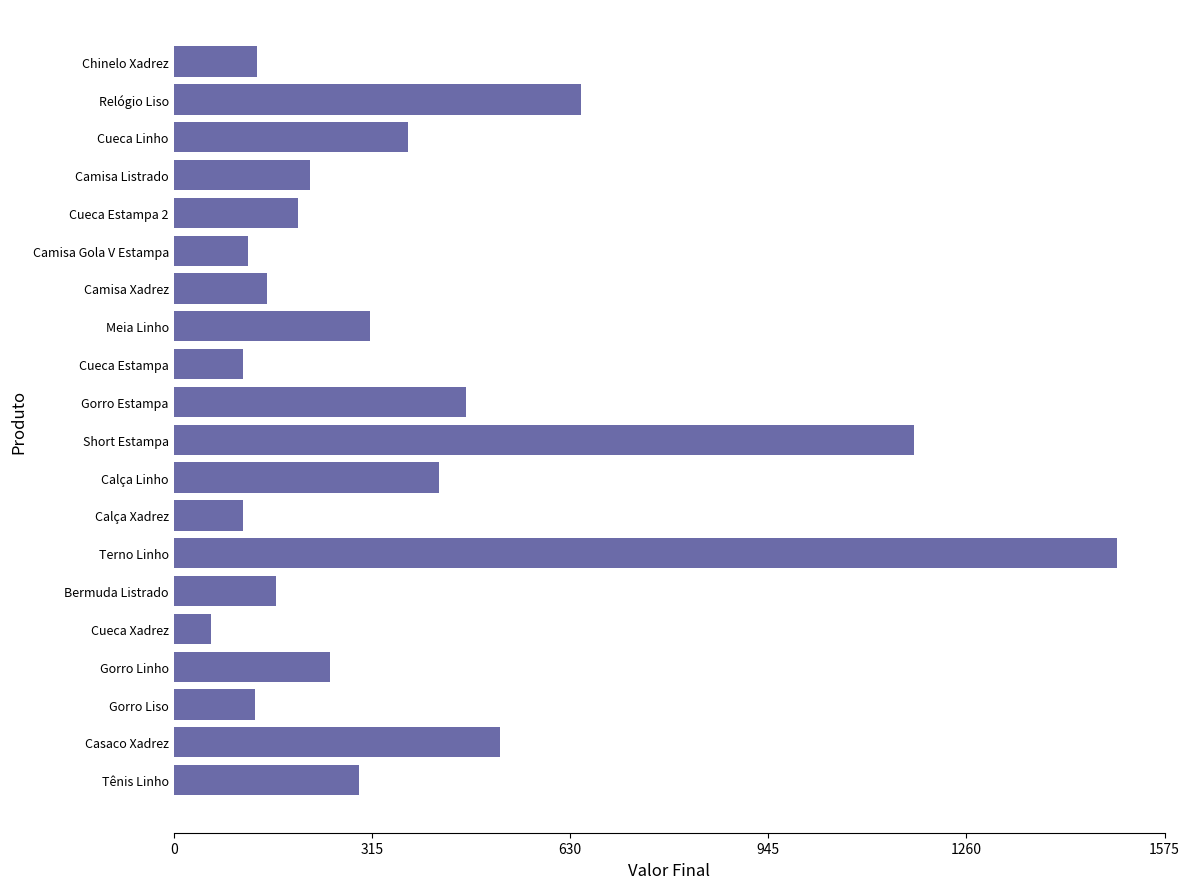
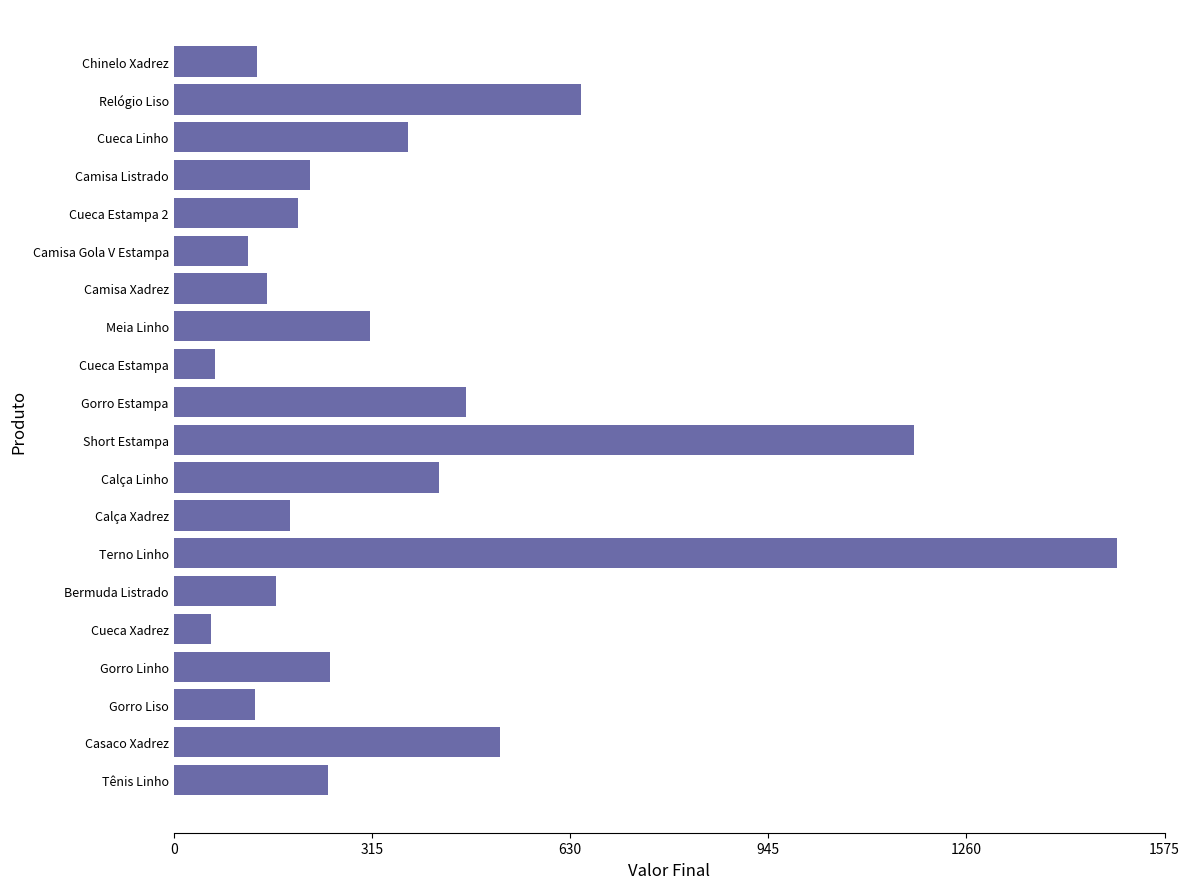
Cueca Estampa: 110 -> 70
Calça Xadrez: 110 -> 190
Tênis Linho: 290 -> 250
